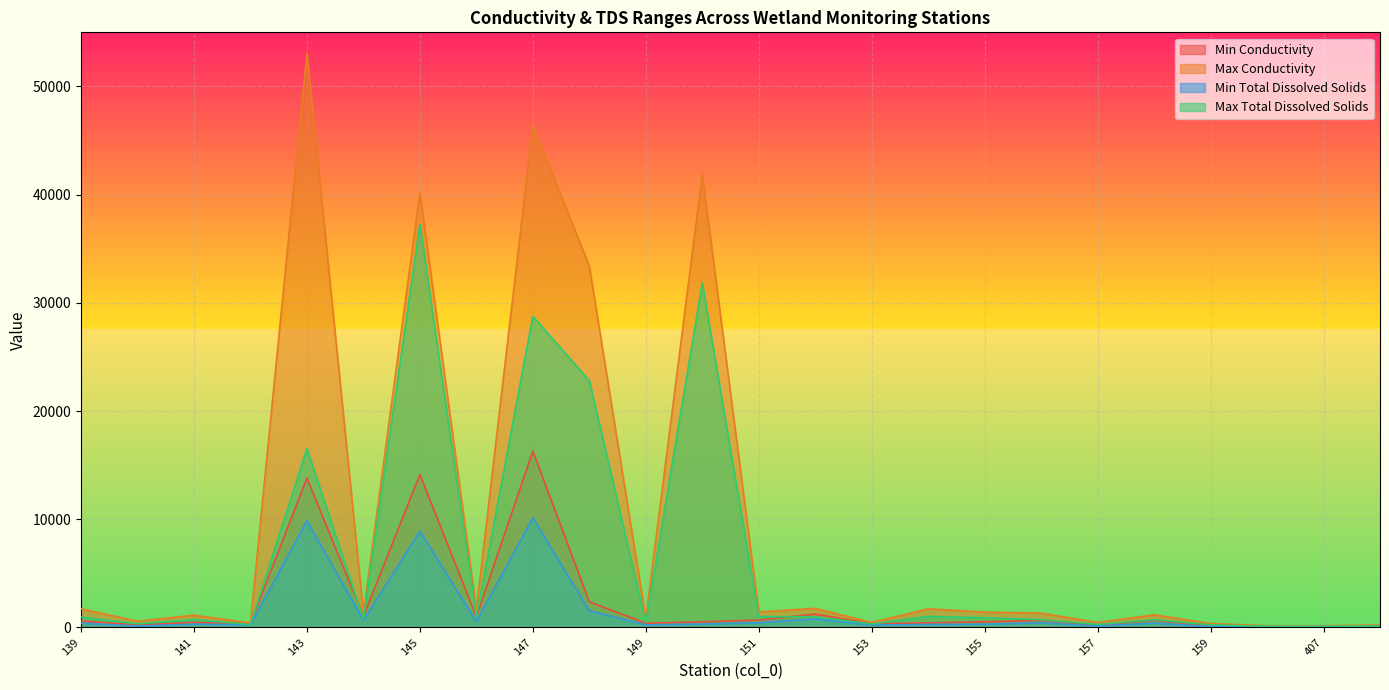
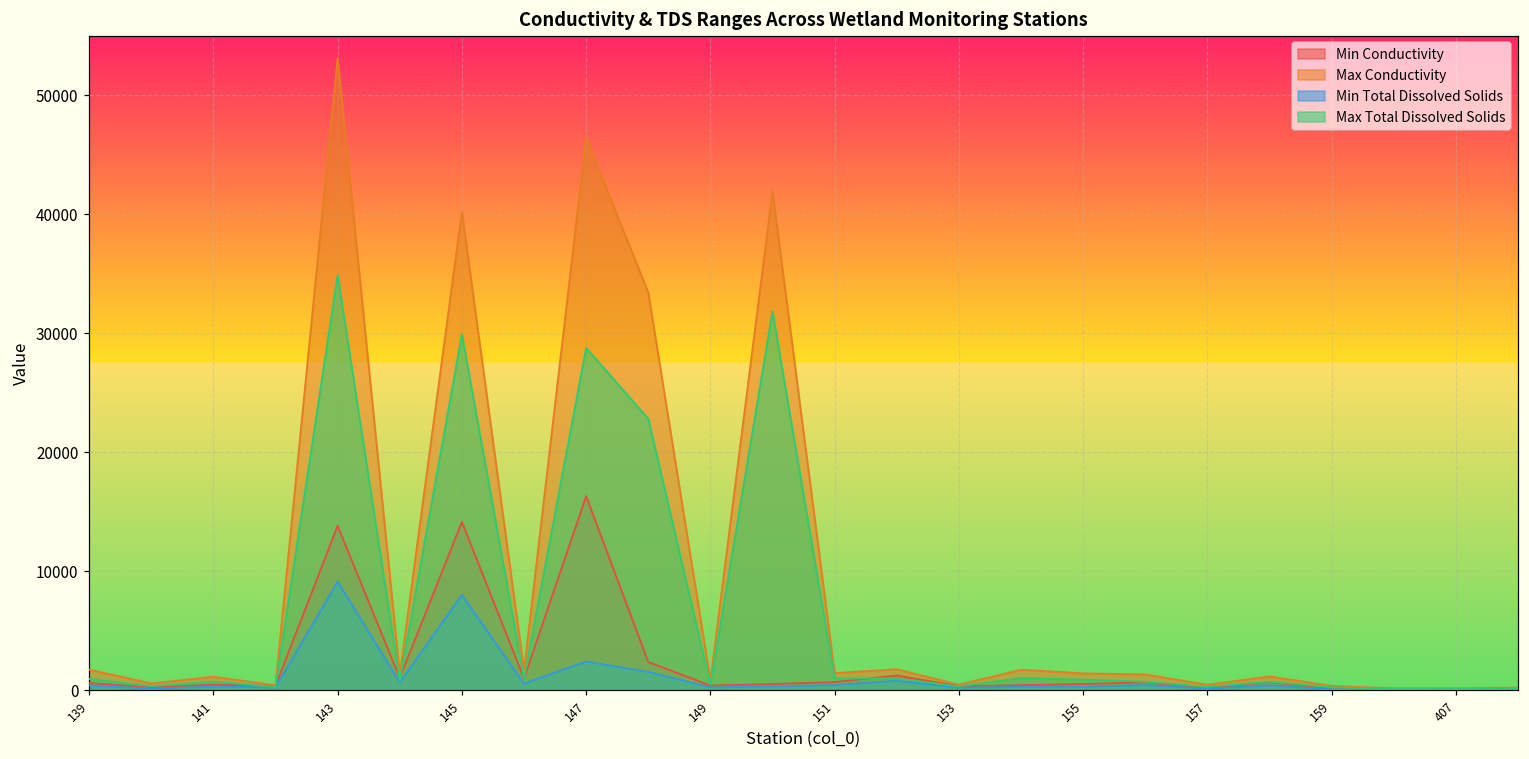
Min Total Dissolved Solids, 143: 9900 -> 9100
Max Total Dissolved Solids, 143: 16500 -> 34900
Min Total Dissolved Solids, 145: 8900 -> 8000
Max Total Dissolved Solids, 145: 37300 -> 29900
Min Total Dissolved Solids, 147: 10100 -> 2400
